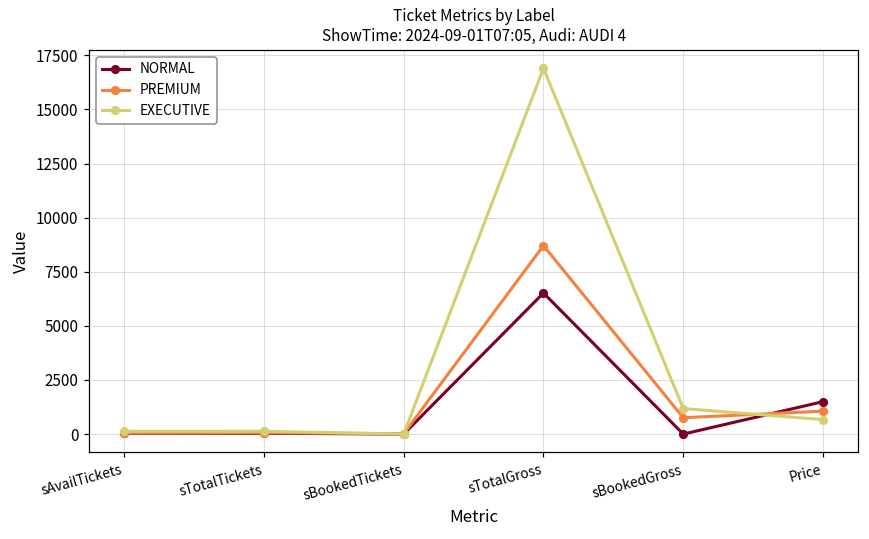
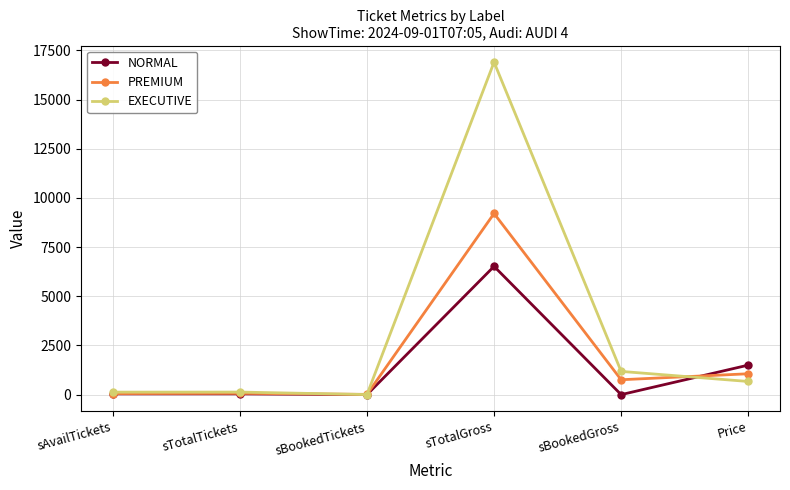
PREMIUM, sTotalGross: 8700 -> 9200
